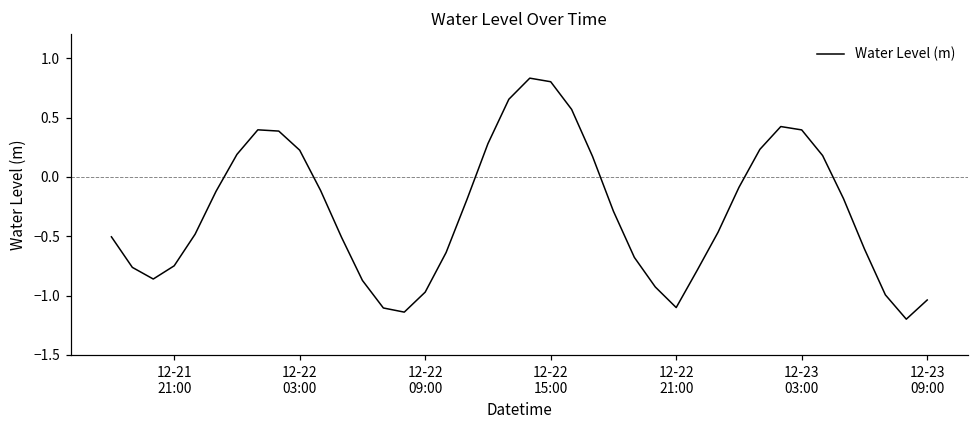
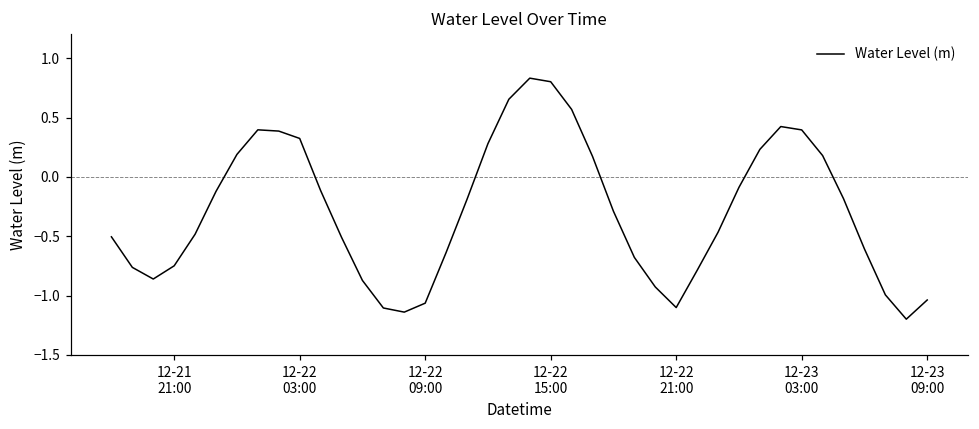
12-22 03:00: 0.23 -> 0.32
12-22 09:00: -0.97 -> -1.06
